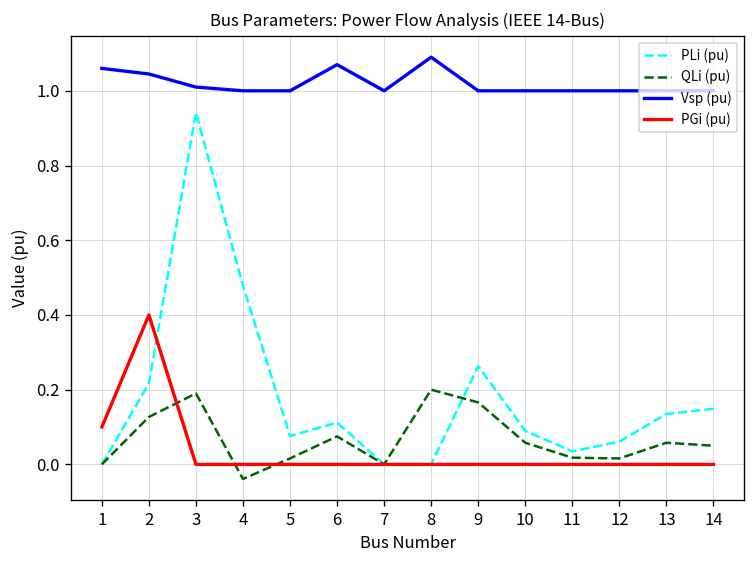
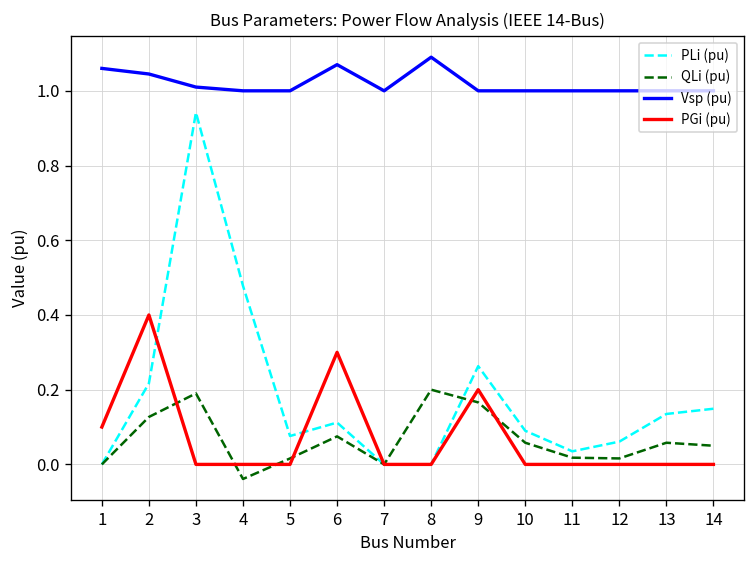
PGi (pu), 6: 0.0 -> 0.3
PGi (pu), 9: 0.0 -> 0.2
